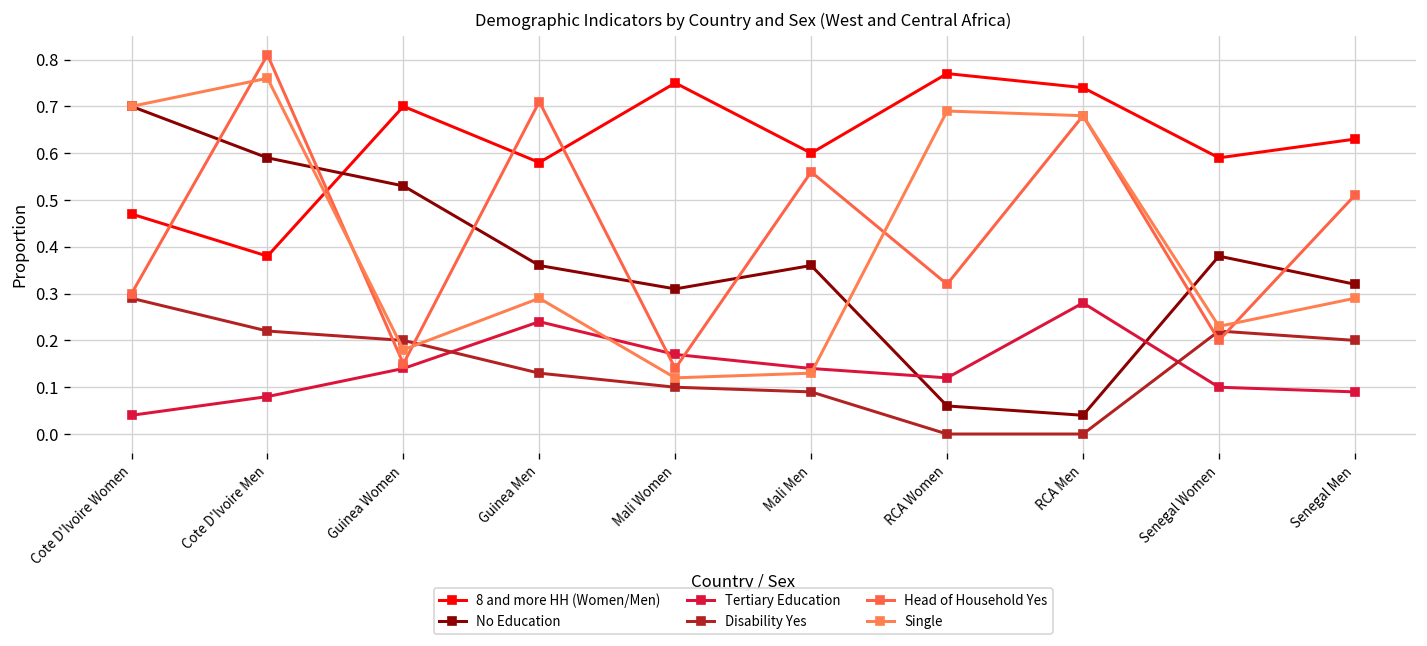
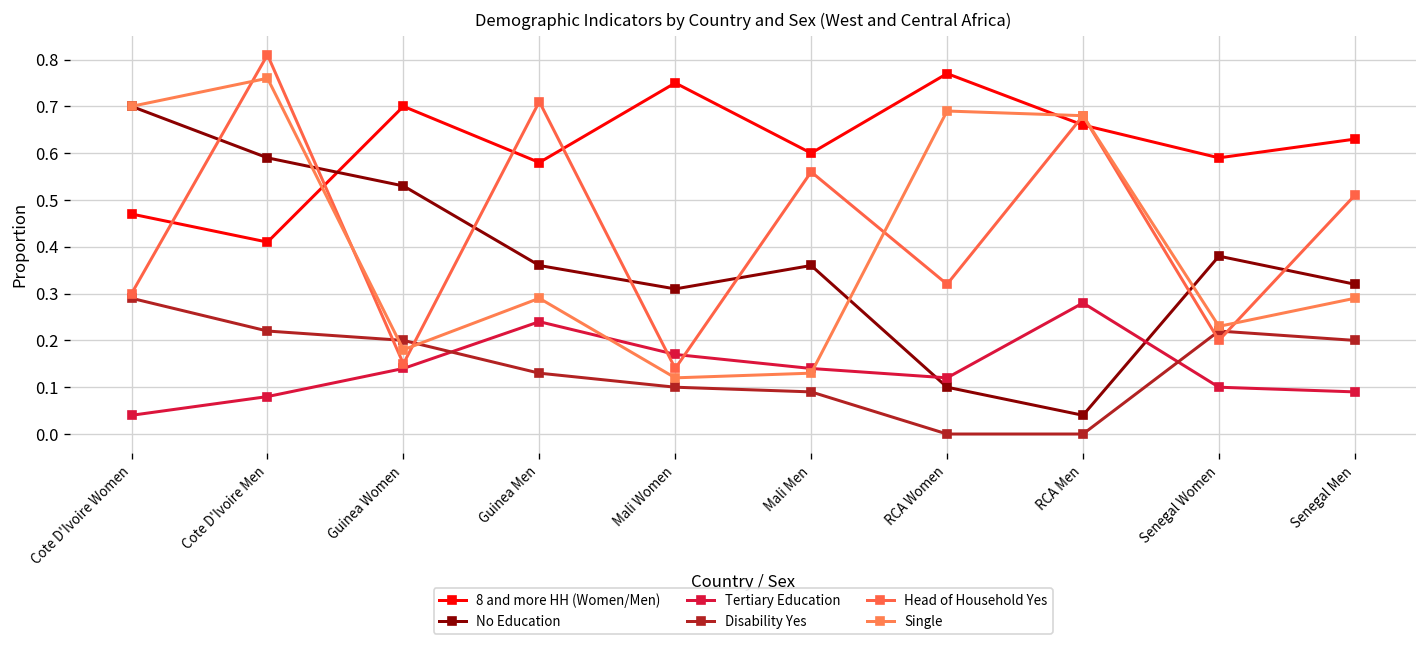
8 and more HH (Women/Men), Cote D'Ivoire Men: 0.38 -> 0.41
No Education, RCA Women: 0.06 -> 0.10
8 and more HH (Women/Men), RCA Men: 0.74 -> 0.66
